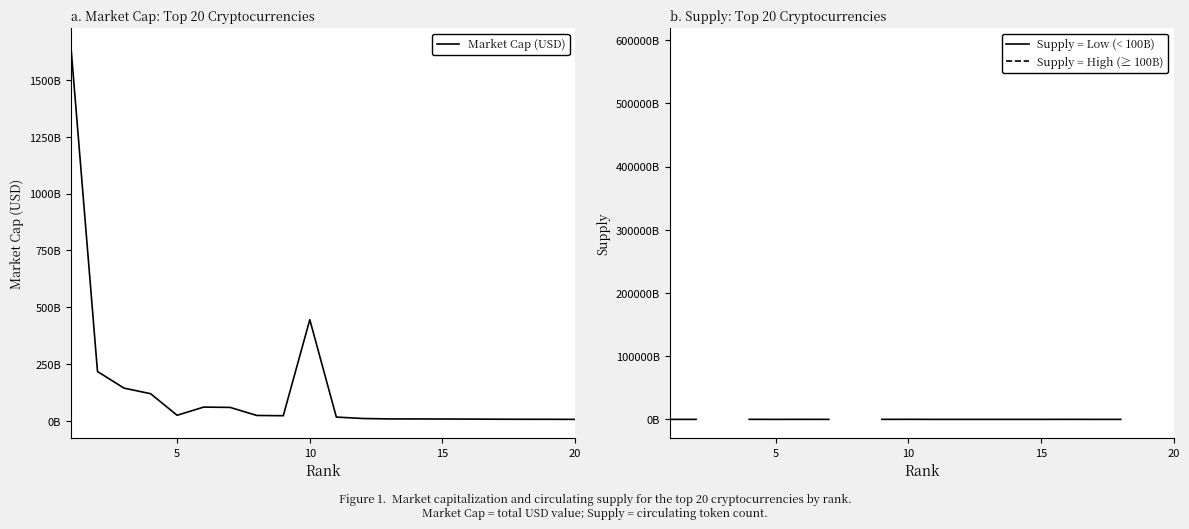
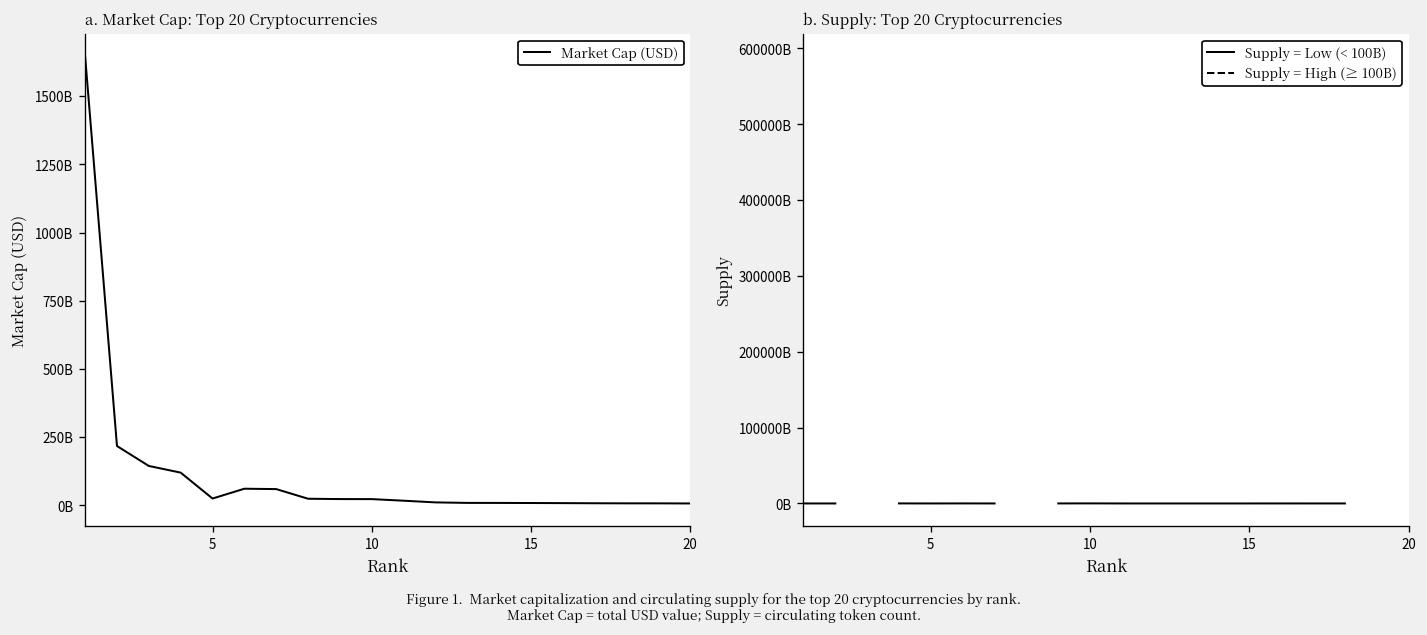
a. Market Cap: Top 20 Cryptocurrencies, 10: 450000000000 -> 20000000000
